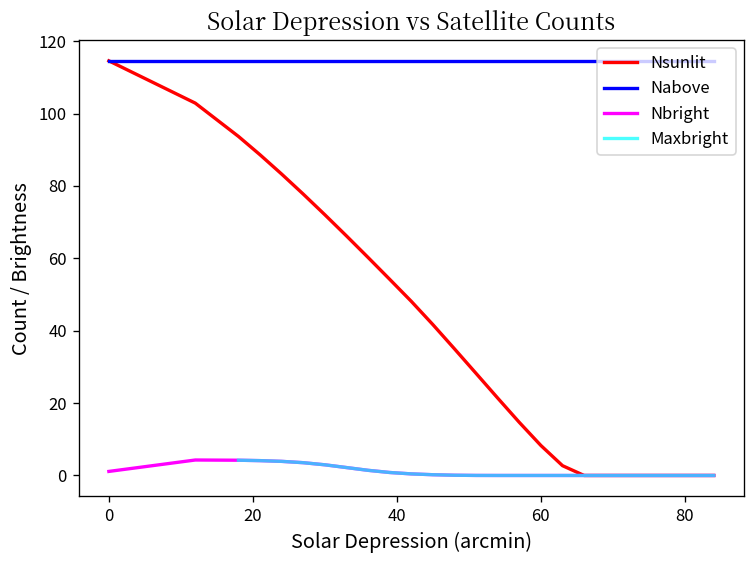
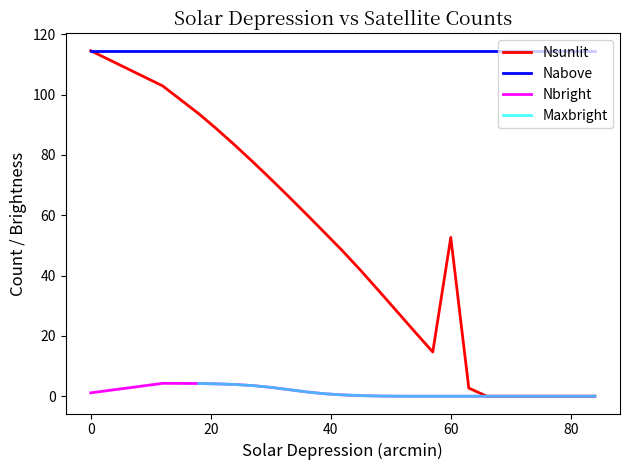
Nsunlit, 60: 8 -> 53
